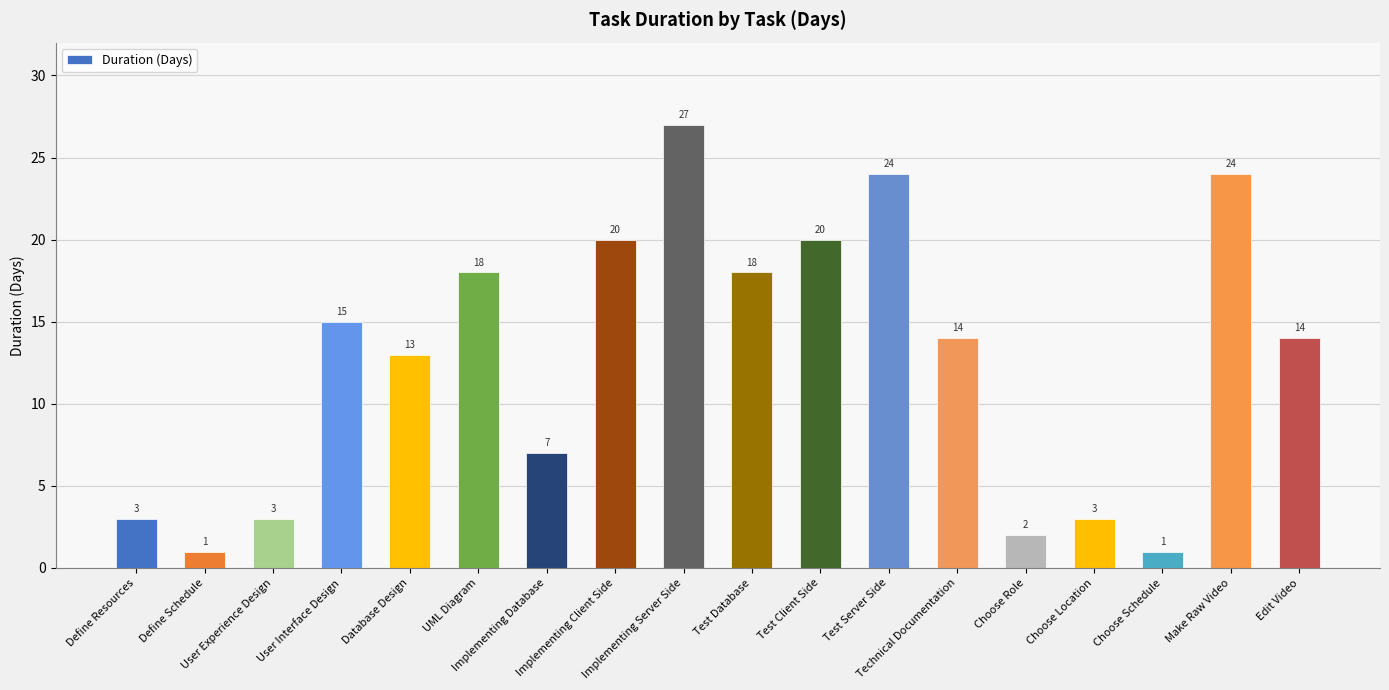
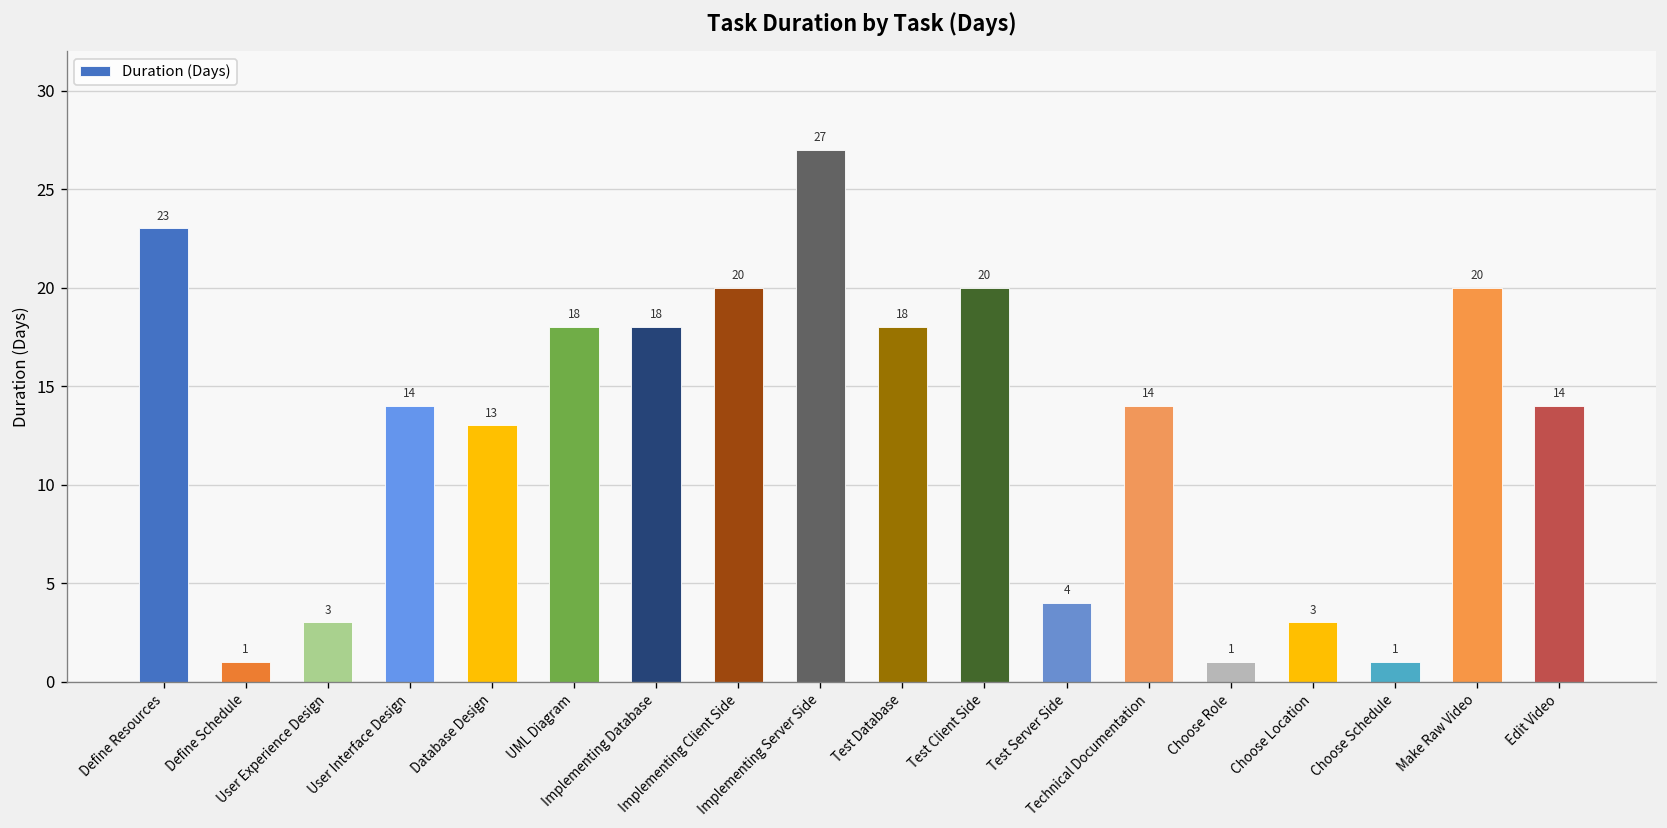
Define Resources: 3 -> 23
User Interface Design: 15 -> 14
Implementing Database: 7 -> 18
Test Server Side: 24 -> 4
Choose Role: 2 -> 1
Make Raw Video: 24 -> 20
